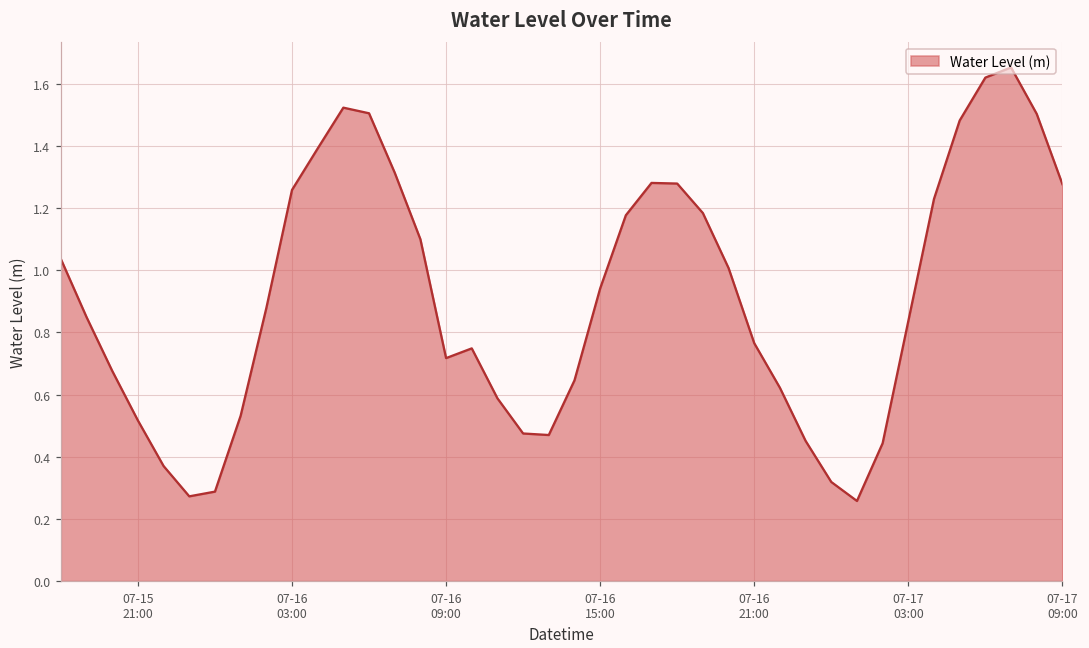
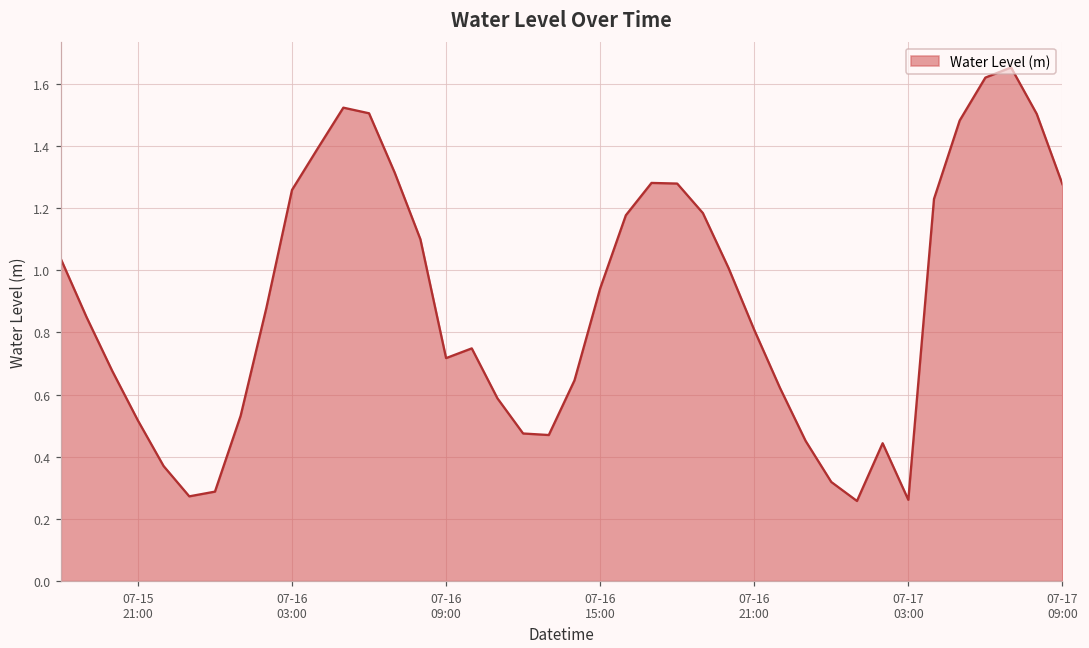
07-16 21:00: 0.77 -> 0.81
07-17 03:00: 0.84 -> 0.26
